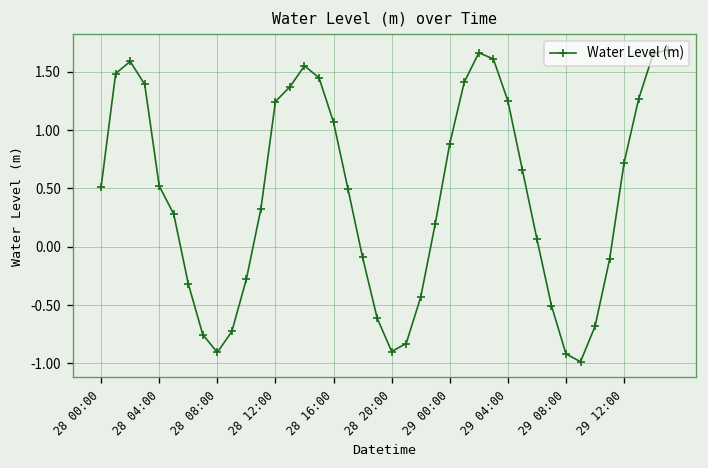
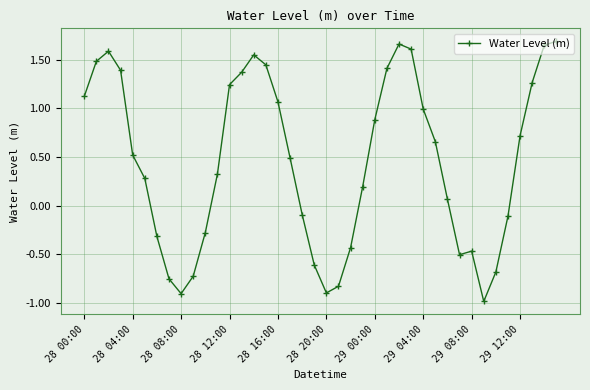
28 00:00: 0.5 -> 1.1
29 04:00: 1.3 -> 1.0
29 08:00: -0.9 -> -0.5
